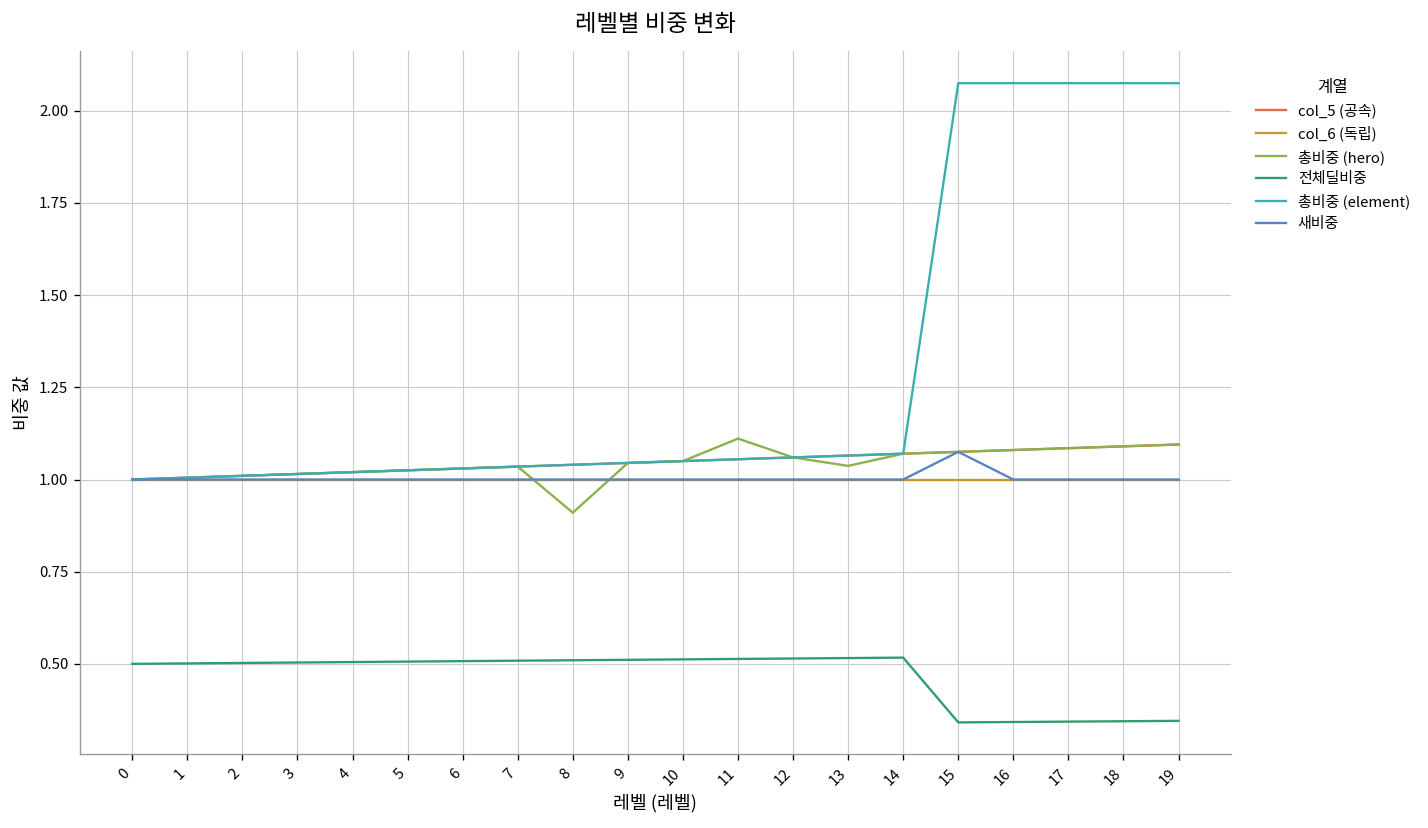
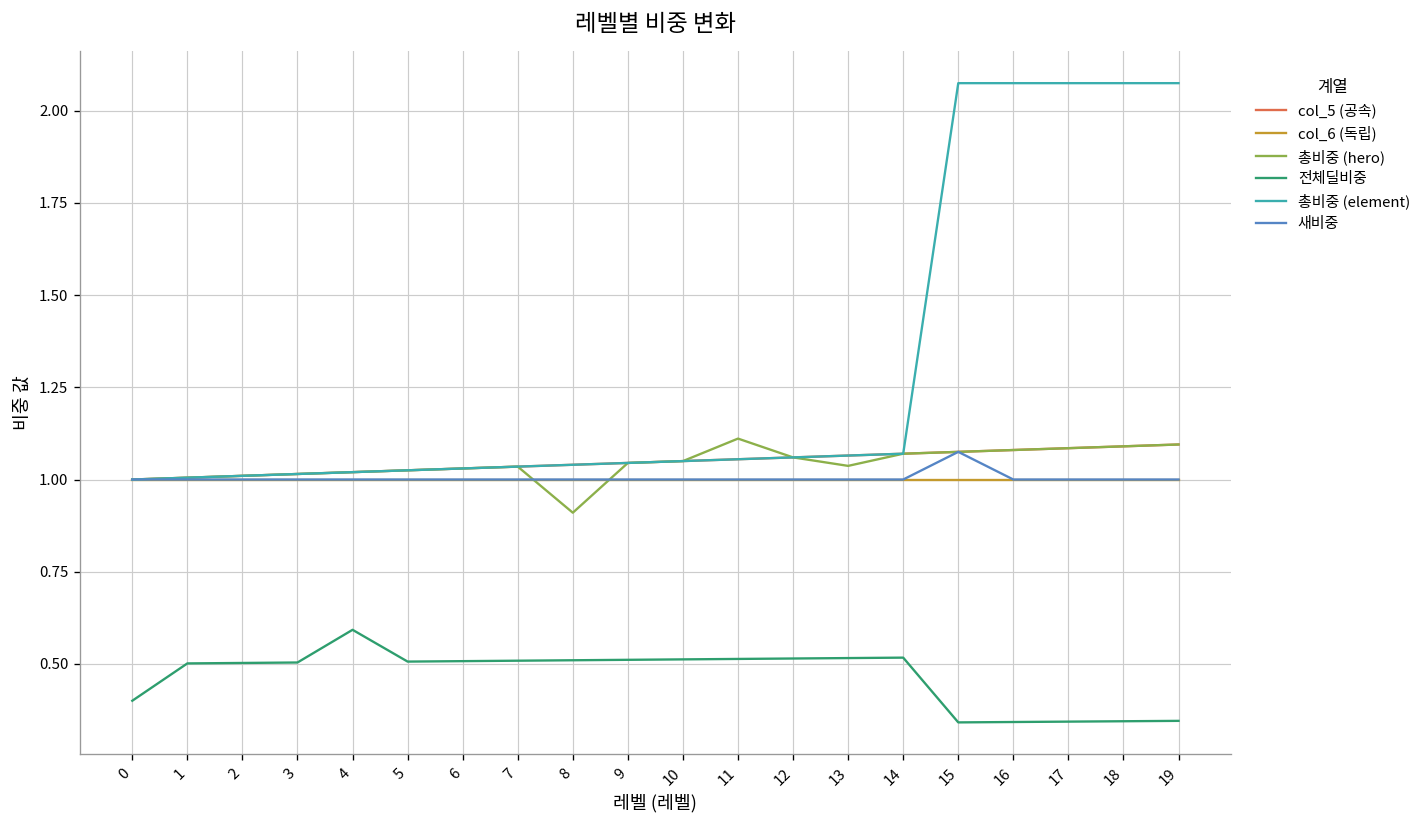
전체딜비중, 0: 0.5 -> 0.4
전체딜비중, 4: 0.50 -> 0.59
